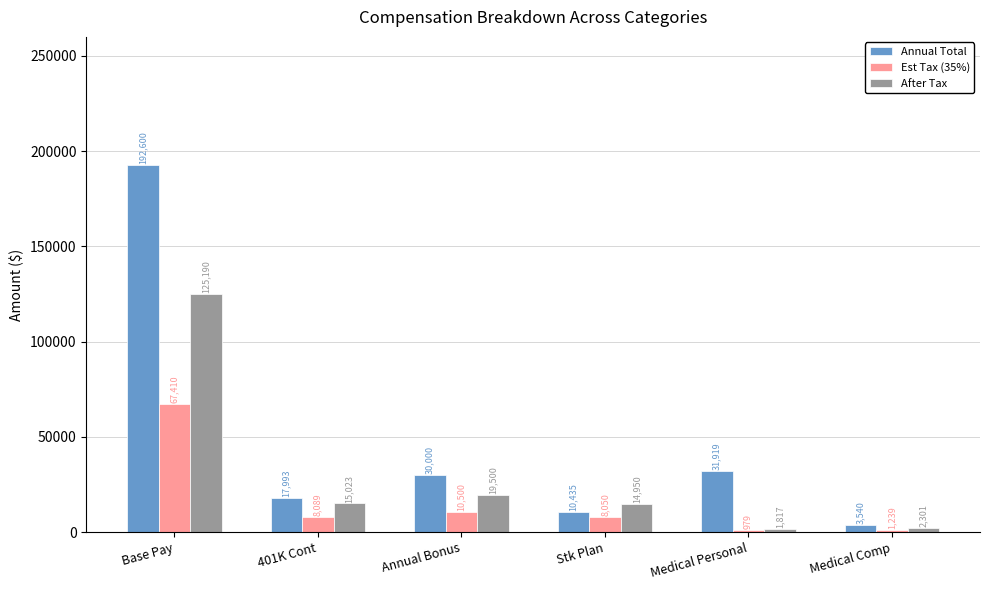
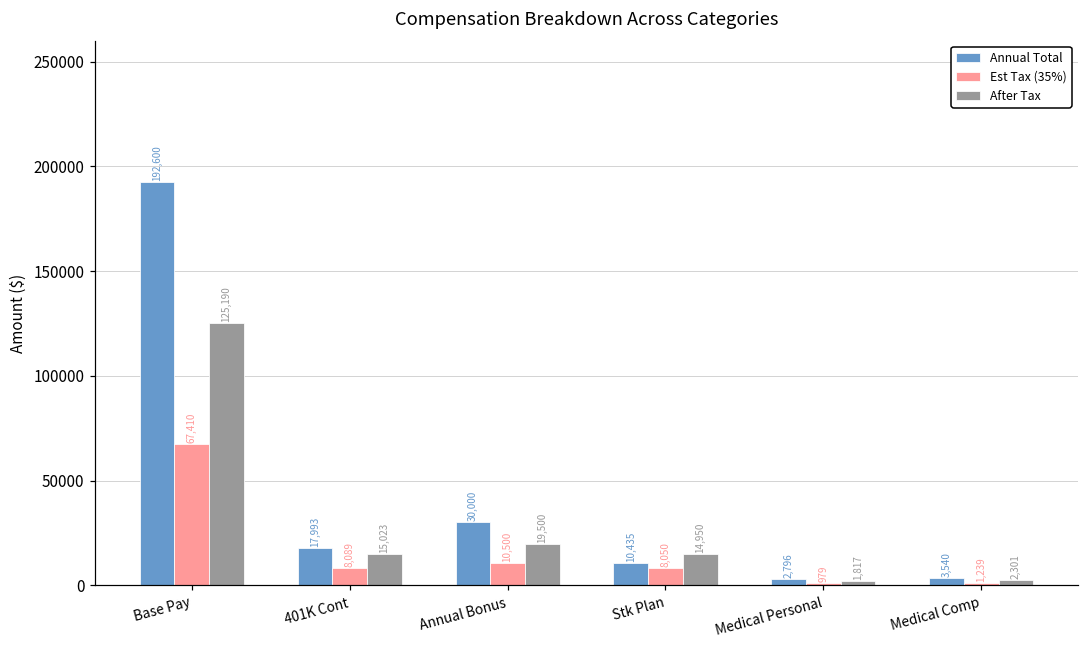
Annual Total, Medical Personal: 31,919 -> 2,796
